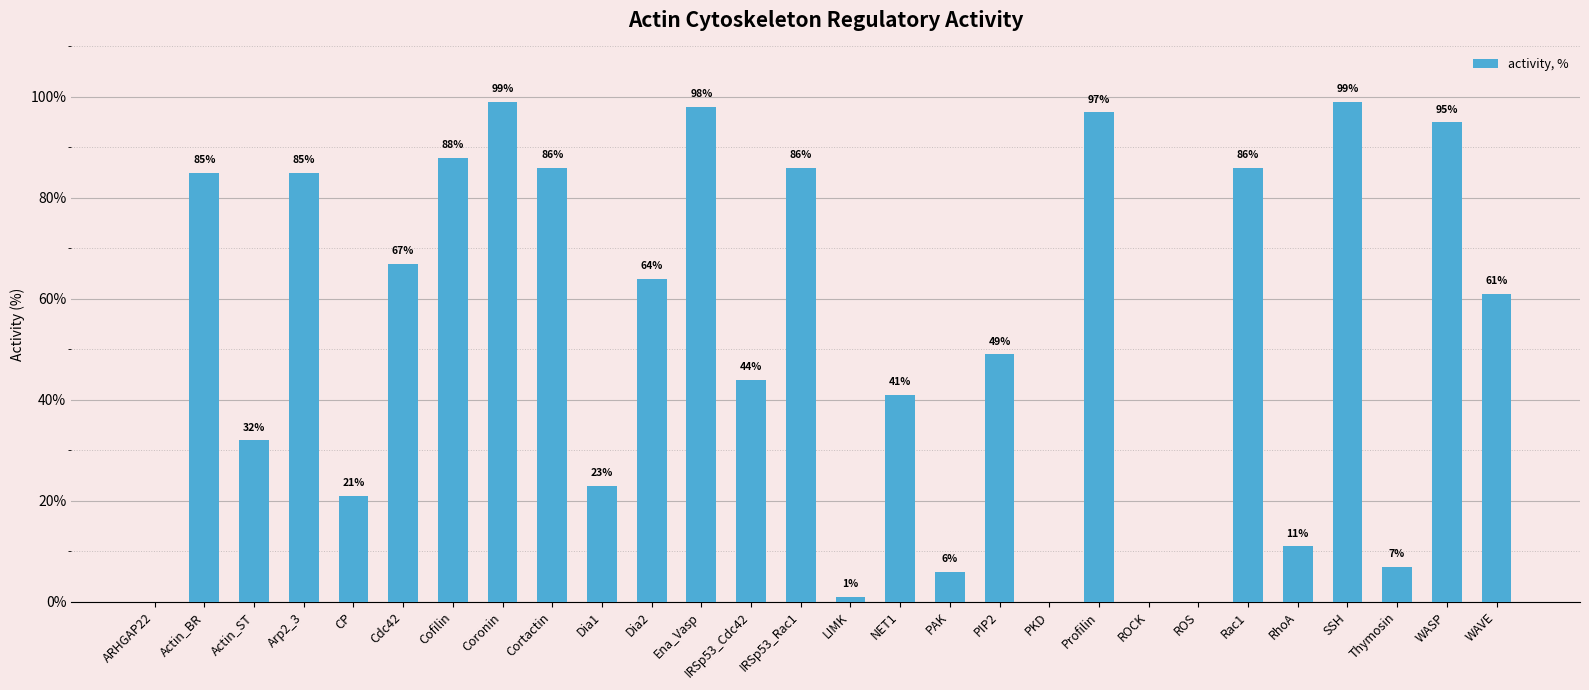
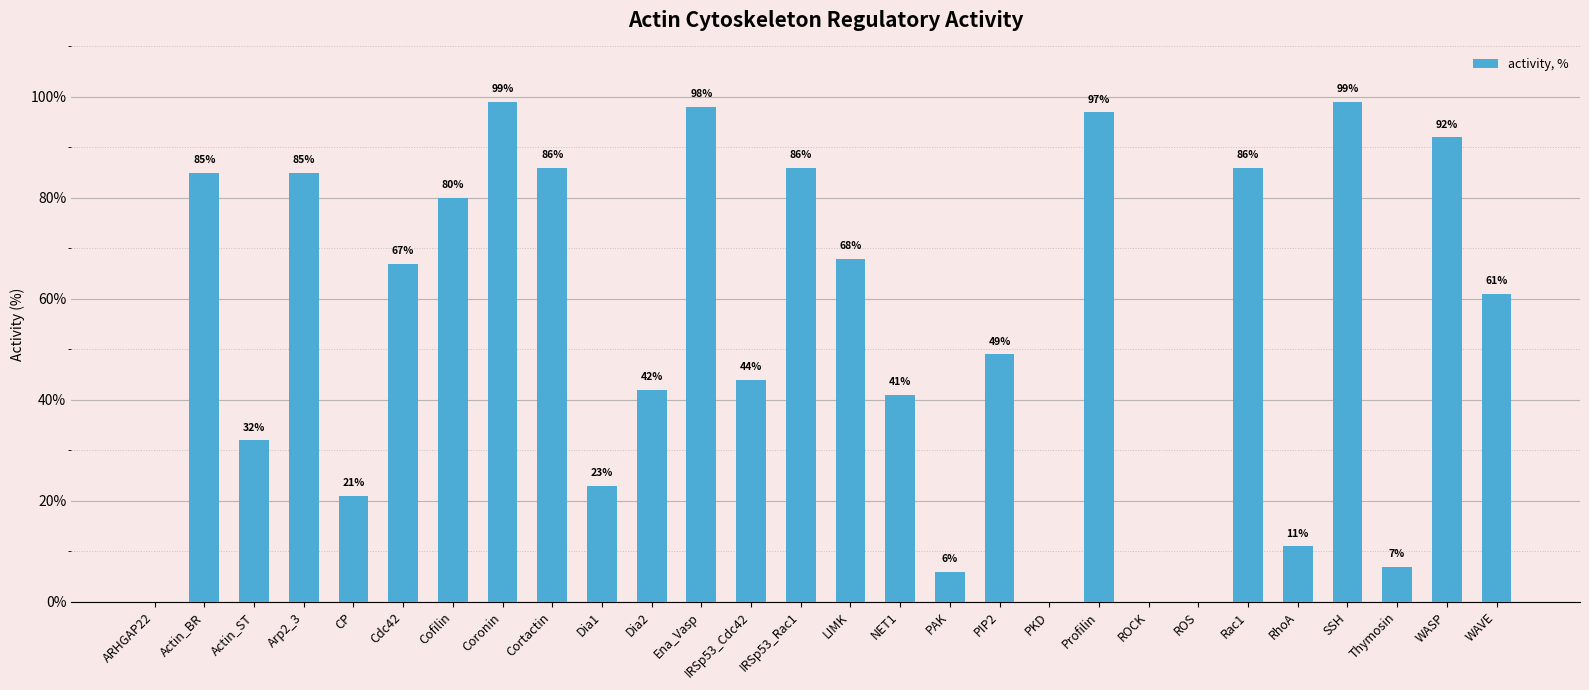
Cofilin: 88% -> 80%
Dia2: 64% -> 42%
LIMK: 1% -> 68%
WASP: 95% -> 92%
